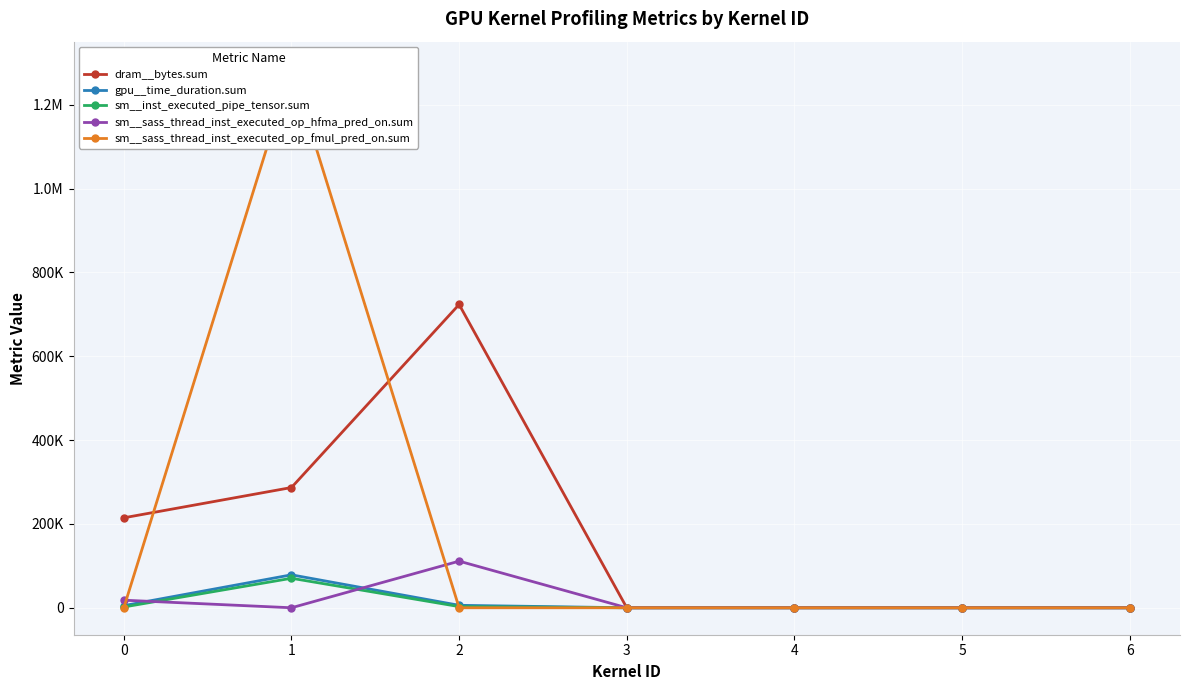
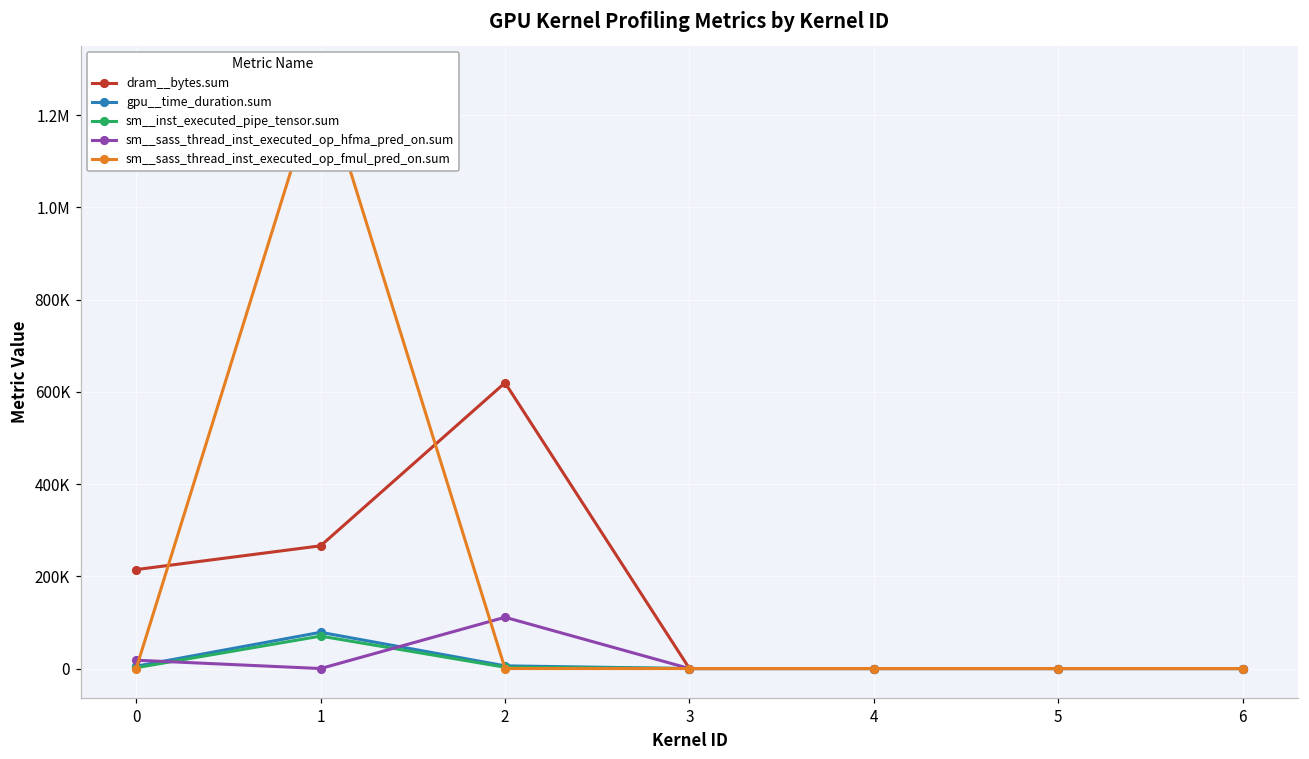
dram__bytes.sum, 1: 290000 -> 270000
dram__bytes.sum, 2: 720000 -> 620000
